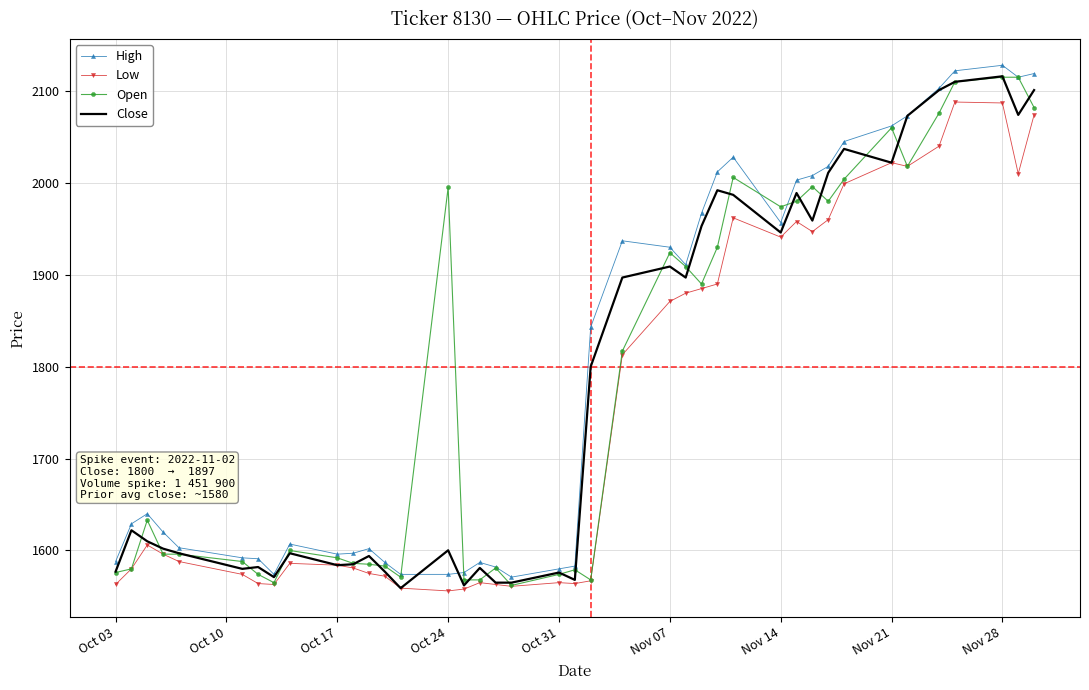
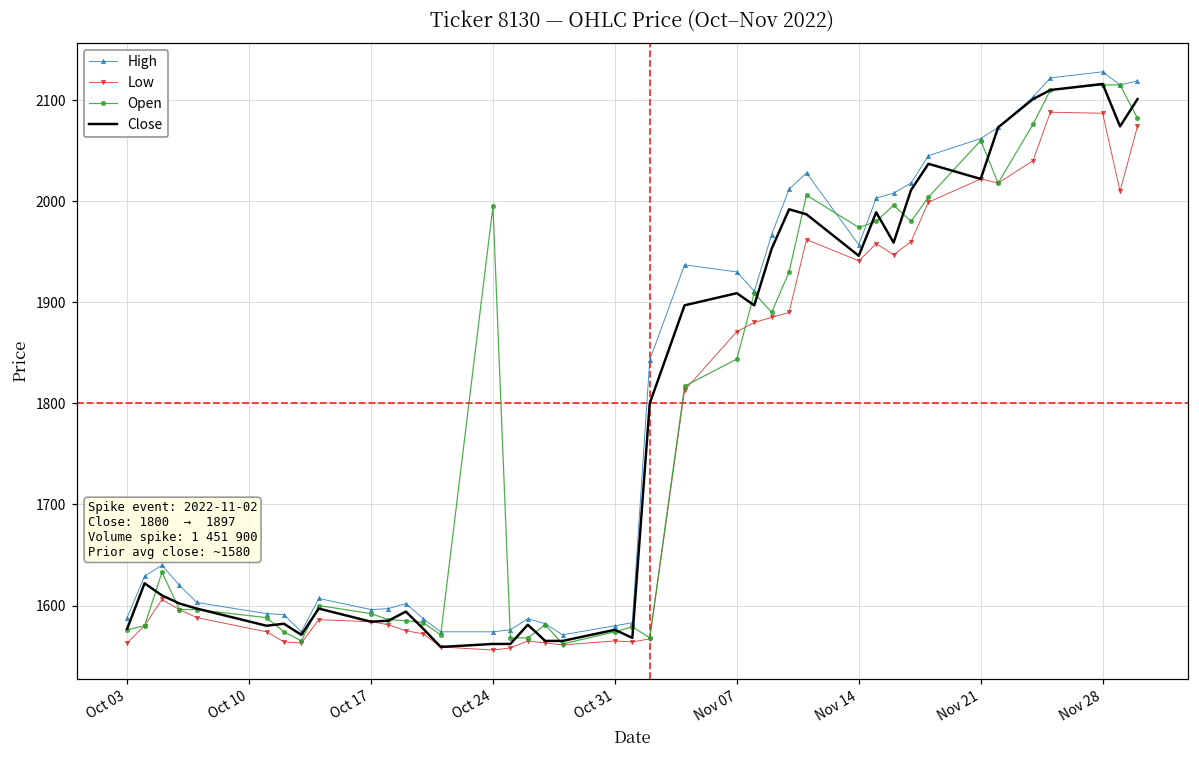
Close, Oct 24: 1600 -> 1560
Open, Nov 07: 1920 -> 1840
